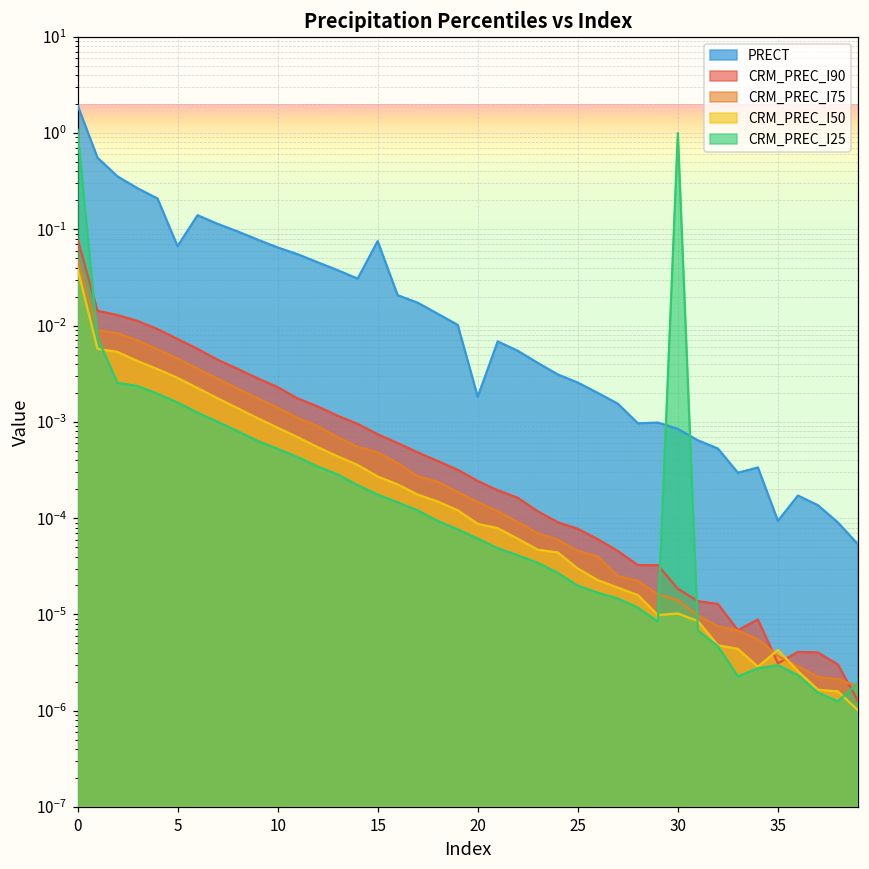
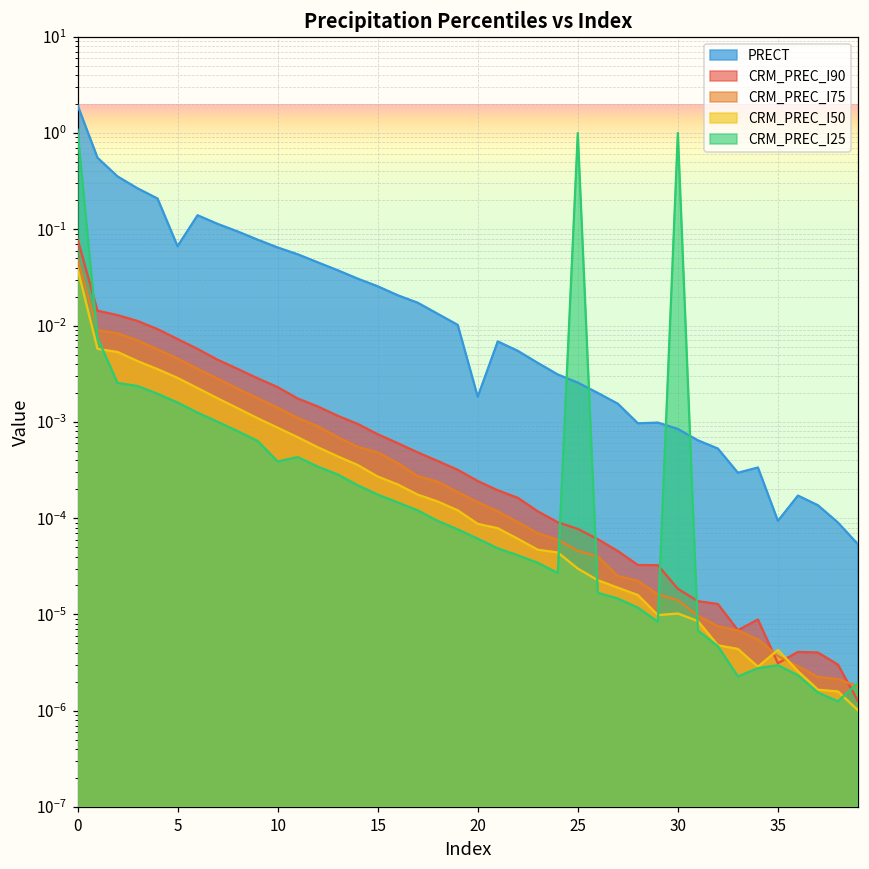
CRM_PREC_I25, 10: 0.0005 -> 0.0004
PRECT, 15: 0.08 -> 0.026
CRM_PREC_I25, 25: 0 -> 1
